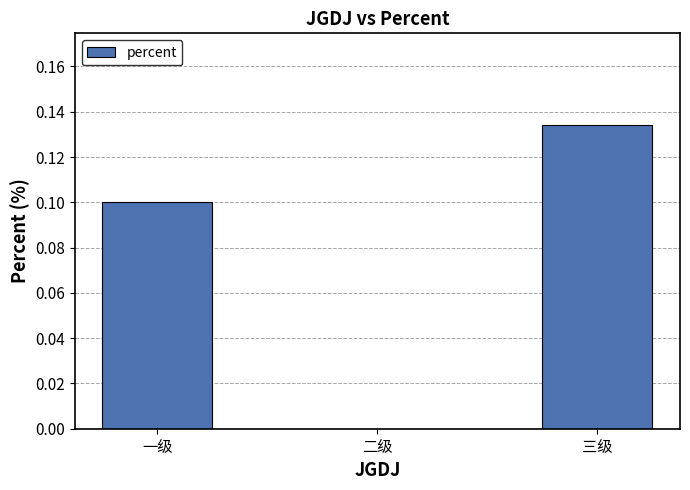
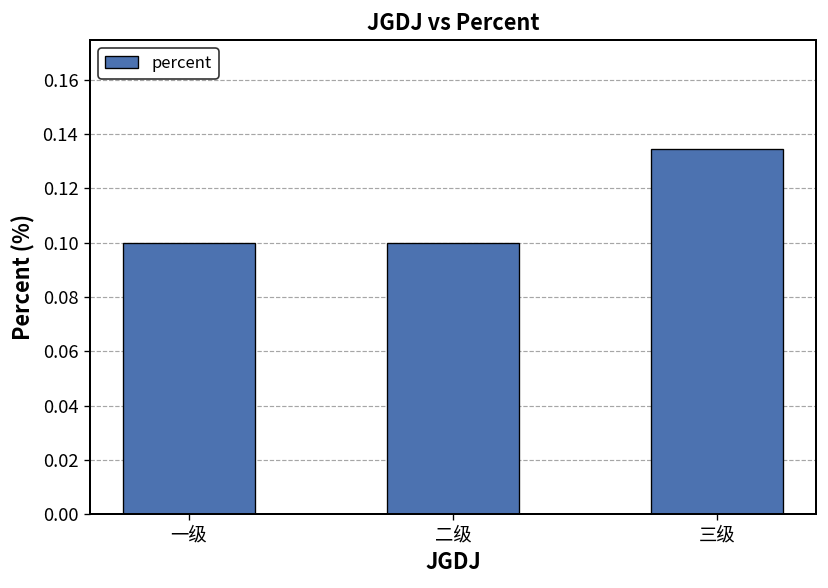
二级: 0.0 -> 0.1
